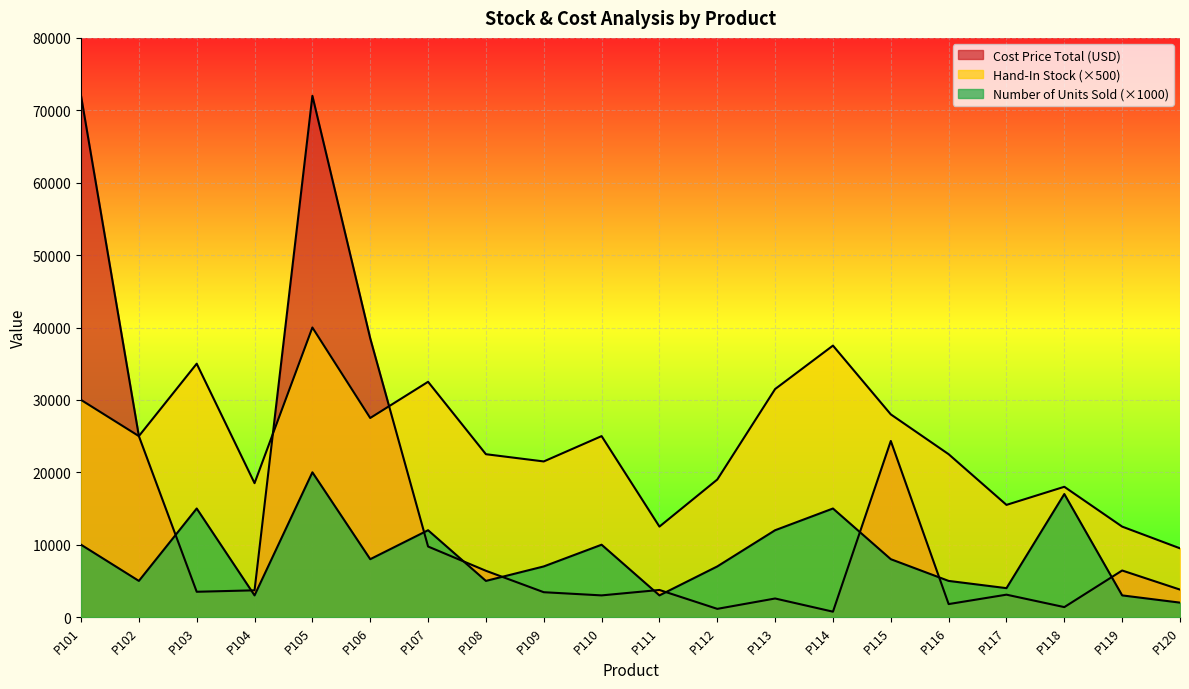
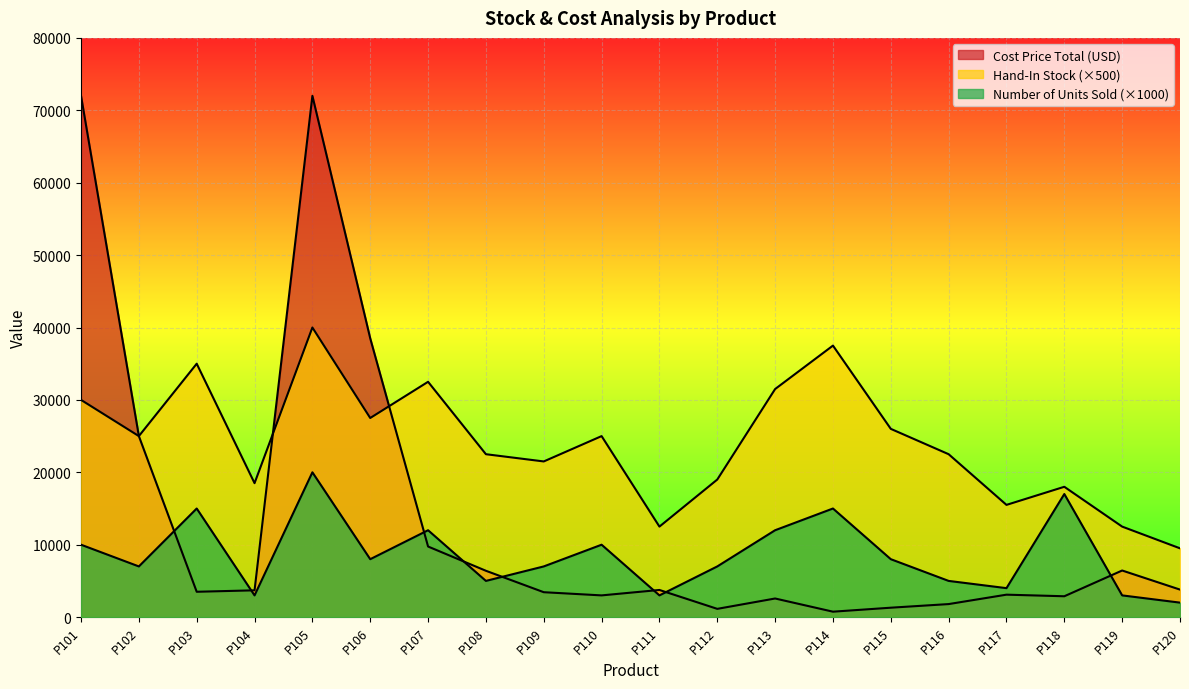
Number of Units Sold (×1000), P102: 5000 -> 7000
Cost Price Total (USD), P115: 24000 -> 1000
Hand-In Stock (×500), P115: 28000 -> 26000
Cost Price Total (USD), P118: 1000 -> 3000
